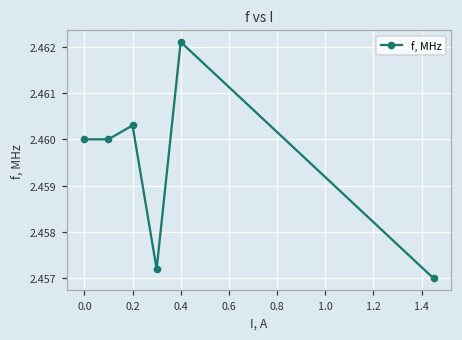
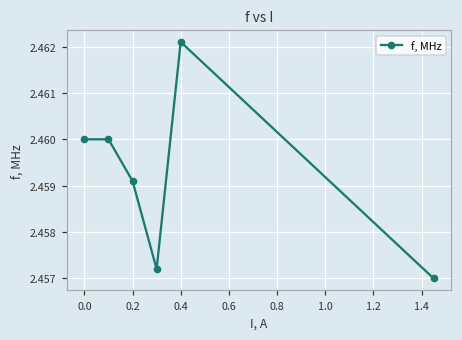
0.2: 2.4603 -> 2.4591
